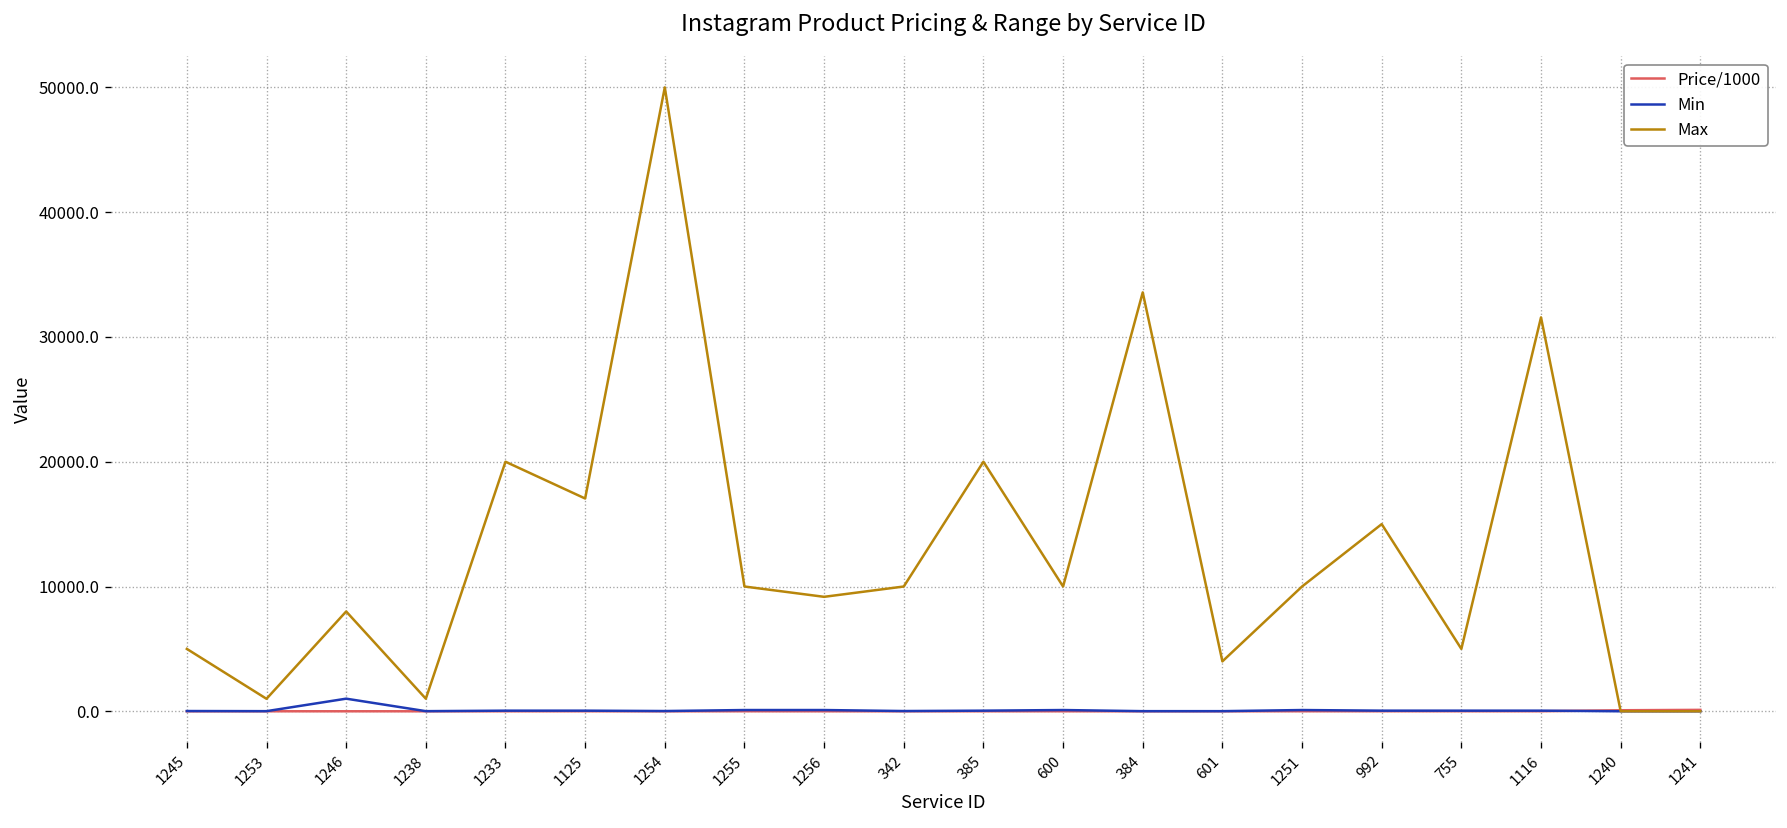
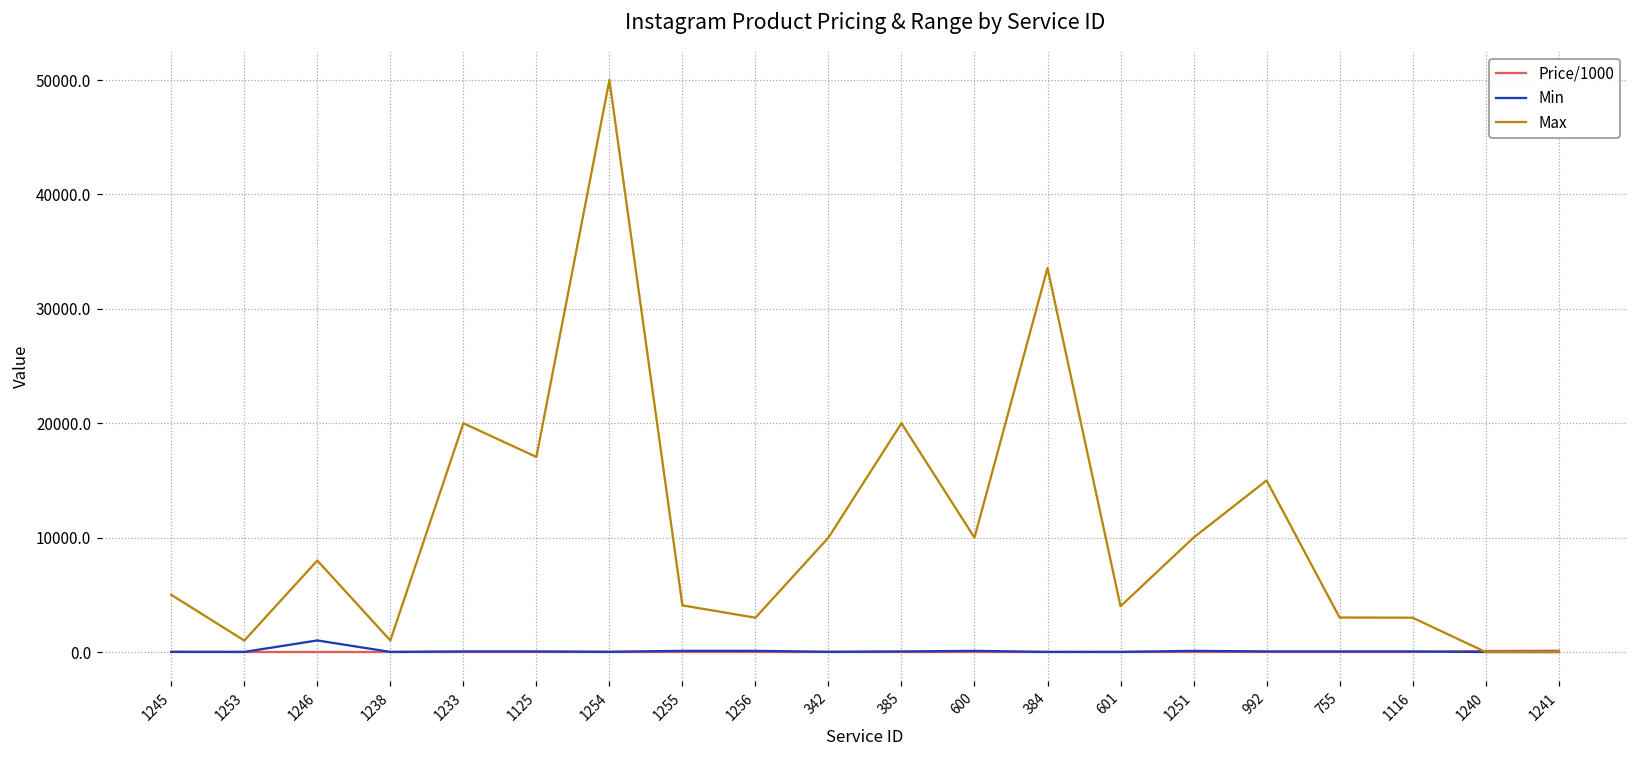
Max, 1255: 10000 -> 4100
Max, 1256: 9200 -> 3000
Max, 755: 5000 -> 3000
Max, 1116: 31600 -> 3000
